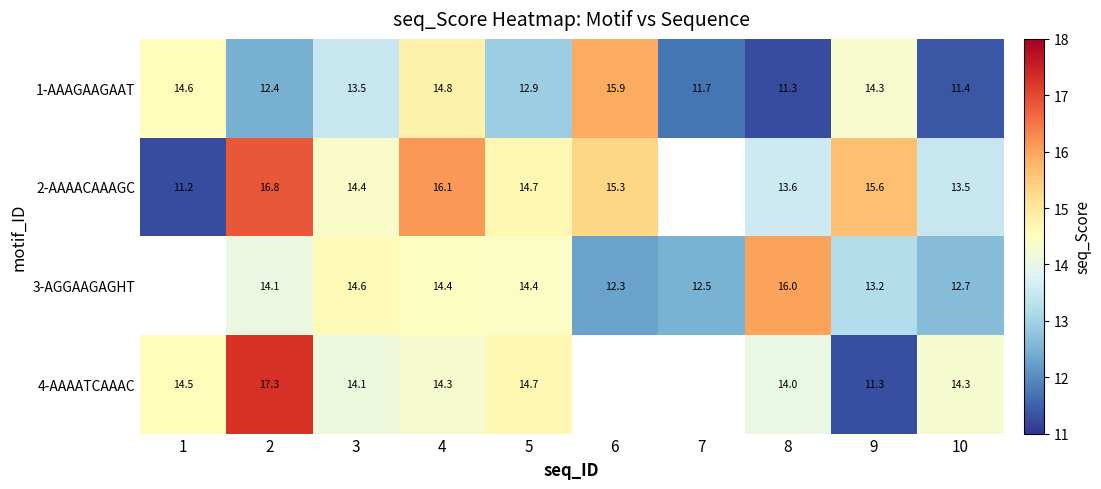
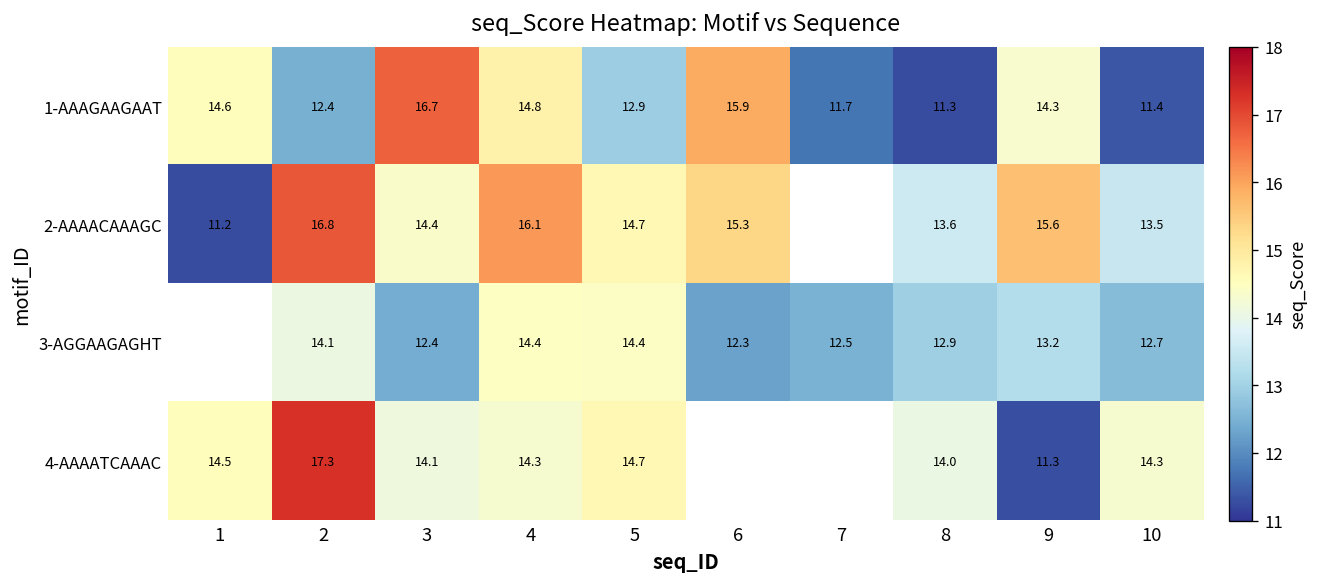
1-AAAGAAGAAT, 3: 13.5 -> 16.7
3-AGGAAGAGHT, 3: 14.6 -> 12.4
3-AGGAAGAGHT, 8: 16.0 -> 12.9
